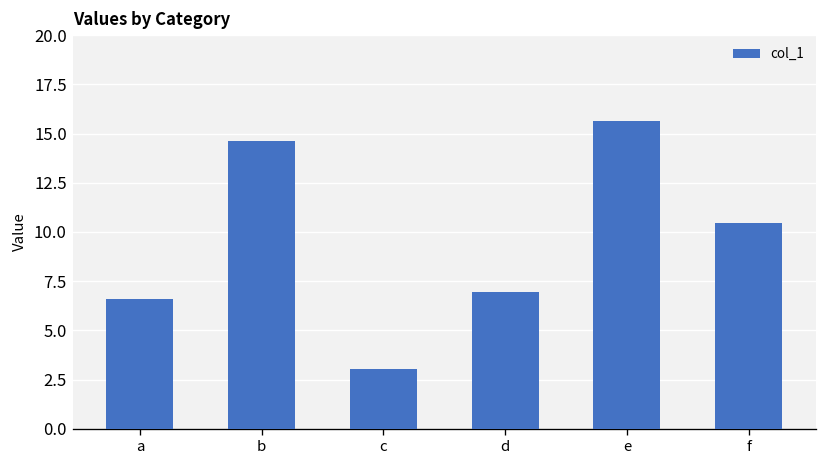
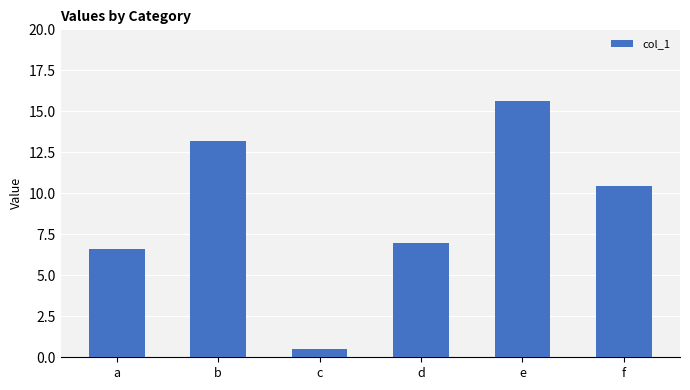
b: 14.6 -> 13.2
c: 3.0 -> 0.5
